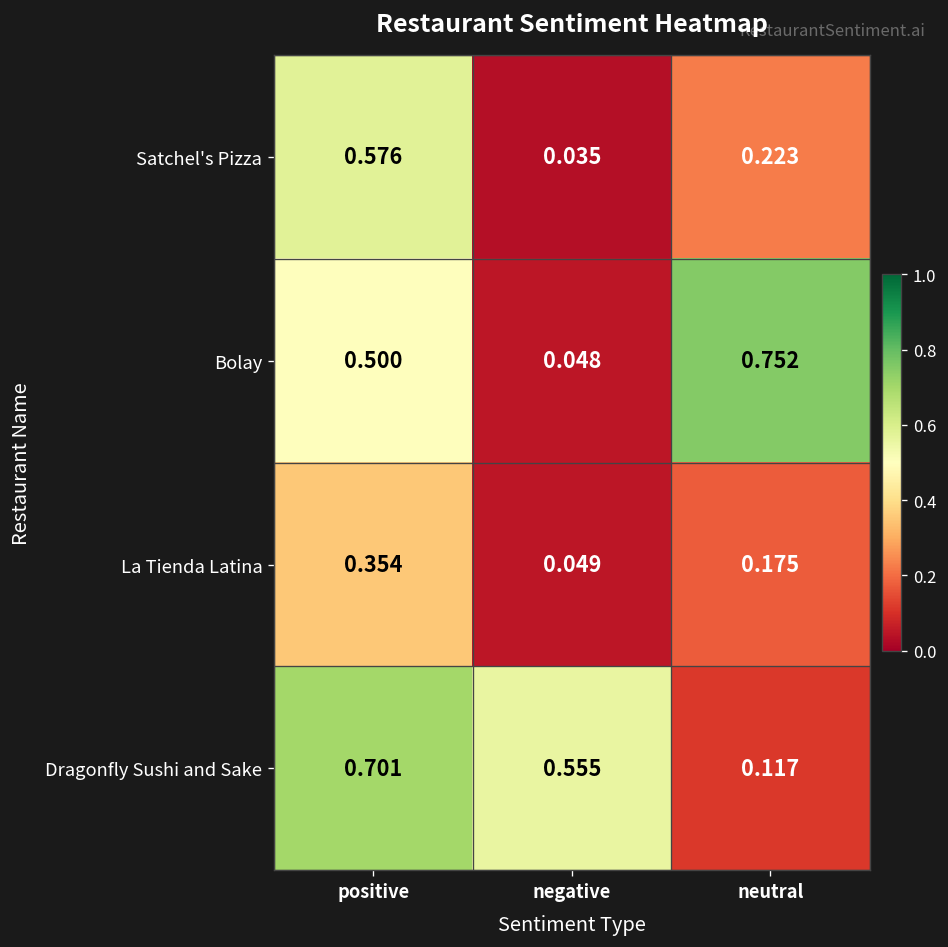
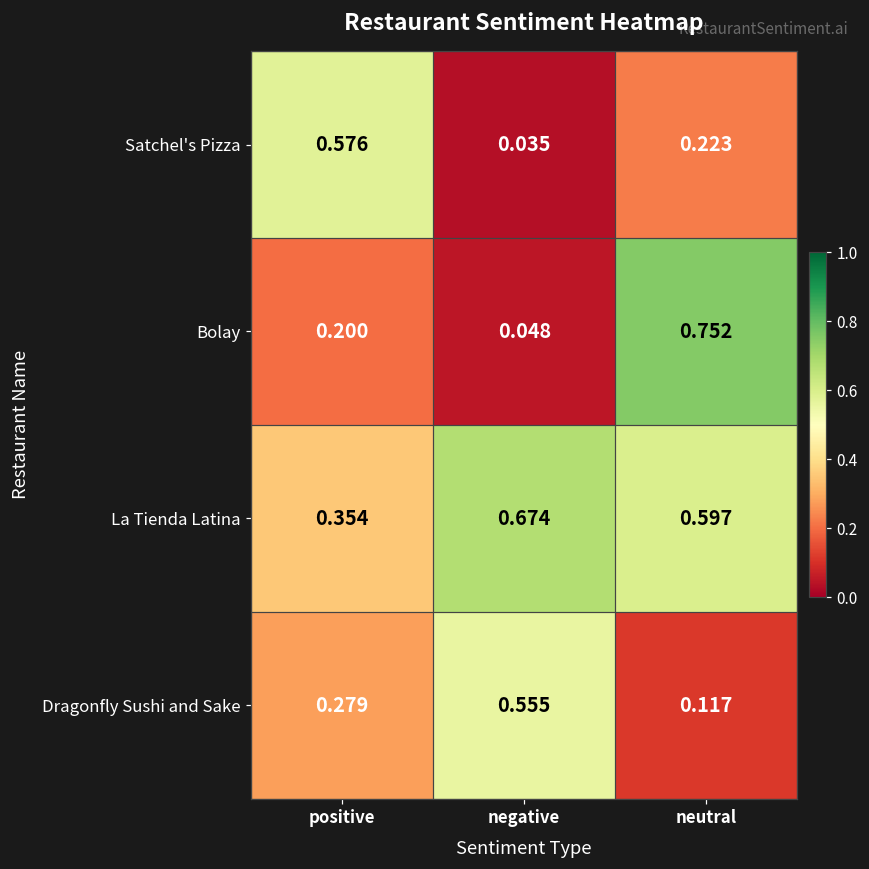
Bolay, positive: 0.500 -> 0.200
La Tienda Latina, negative: 0.049 -> 0.674
La Tienda Latina, neutral: 0.175 -> 0.597
Dragonfly Sushi and Sake, positive: 0.701 -> 0.279
